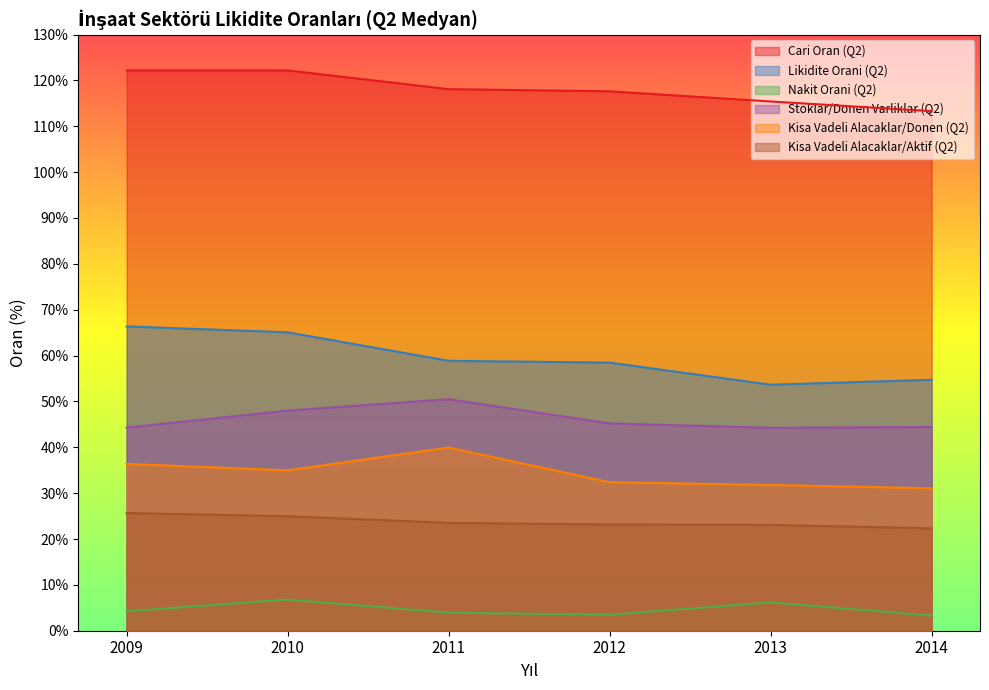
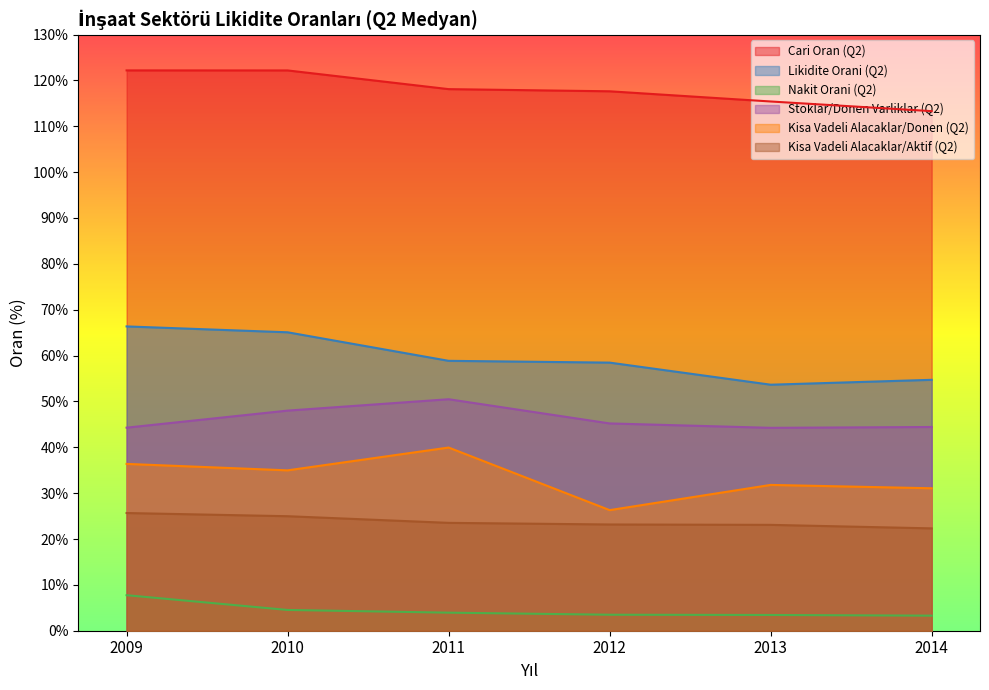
Nakit Orani (Q2), 2009: 4% -> 8%
Nakit Orani (Q2), 2010: 7% -> 5%
Kisa Vadeli Alacaklar/Donen (Q2), 2012: 32% -> 26%
Nakit Orani (Q2), 2013: 6% -> 3%
